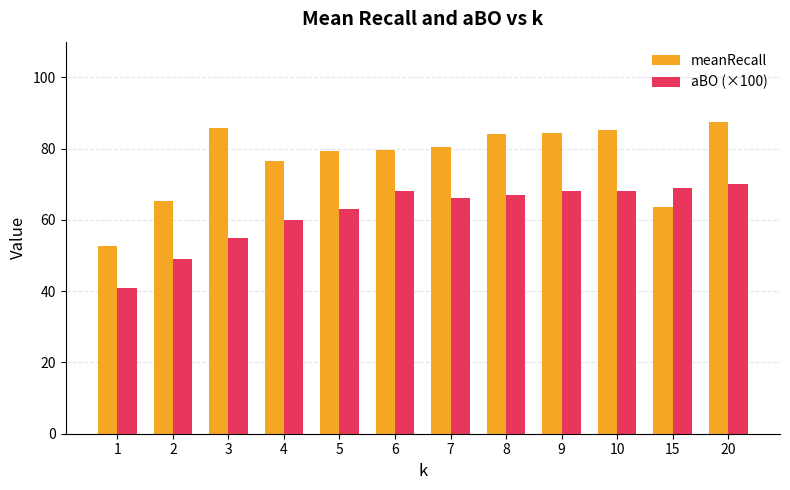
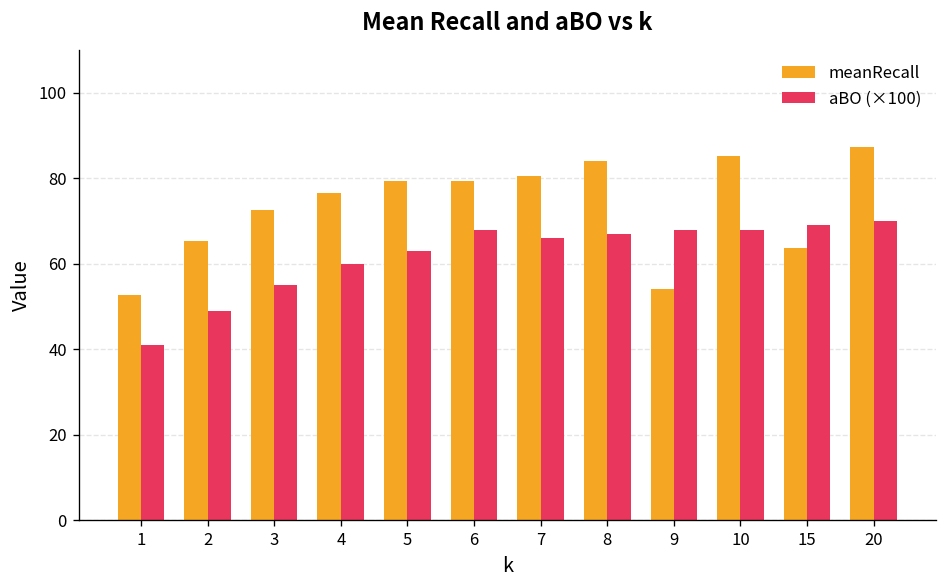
meanRecall, 3: 86 -> 72
meanRecall, 9: 84 -> 54
